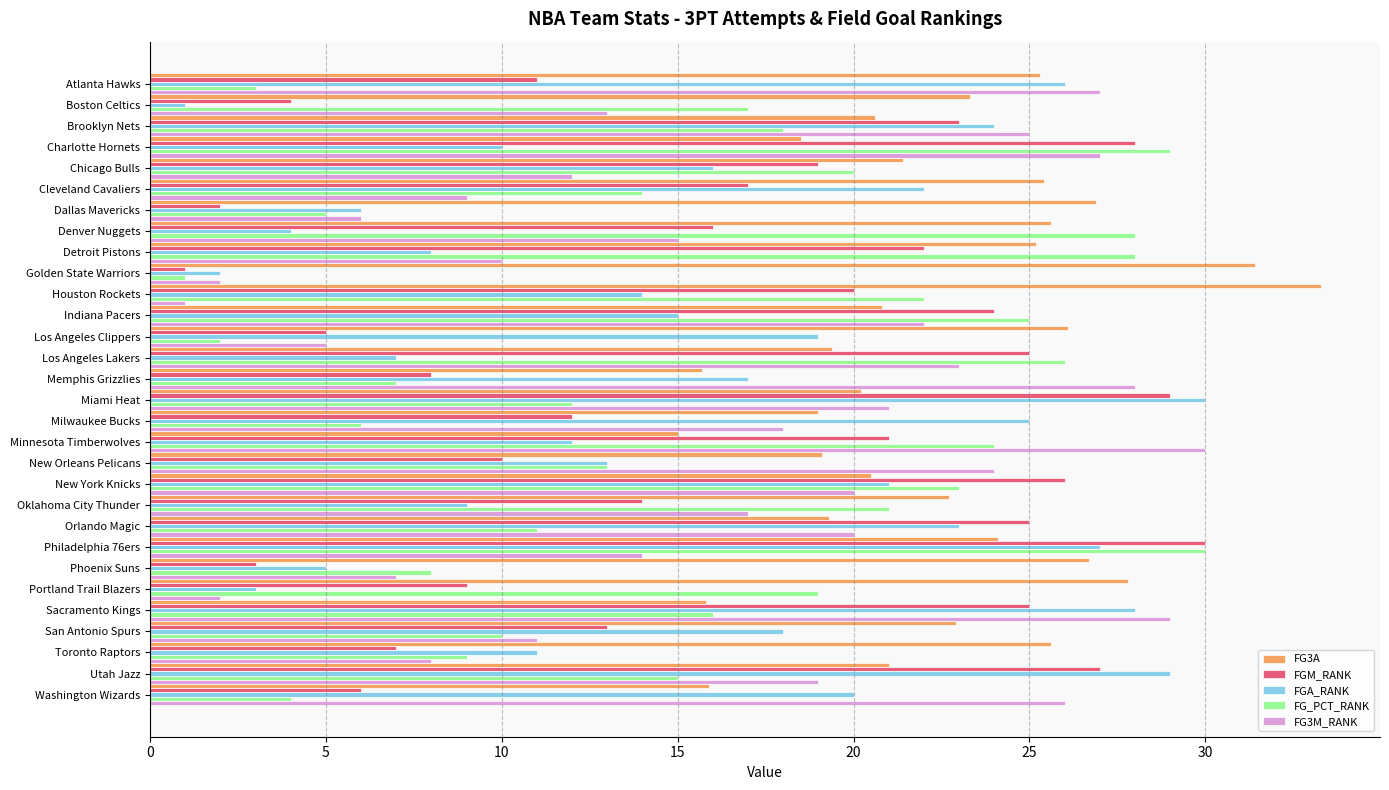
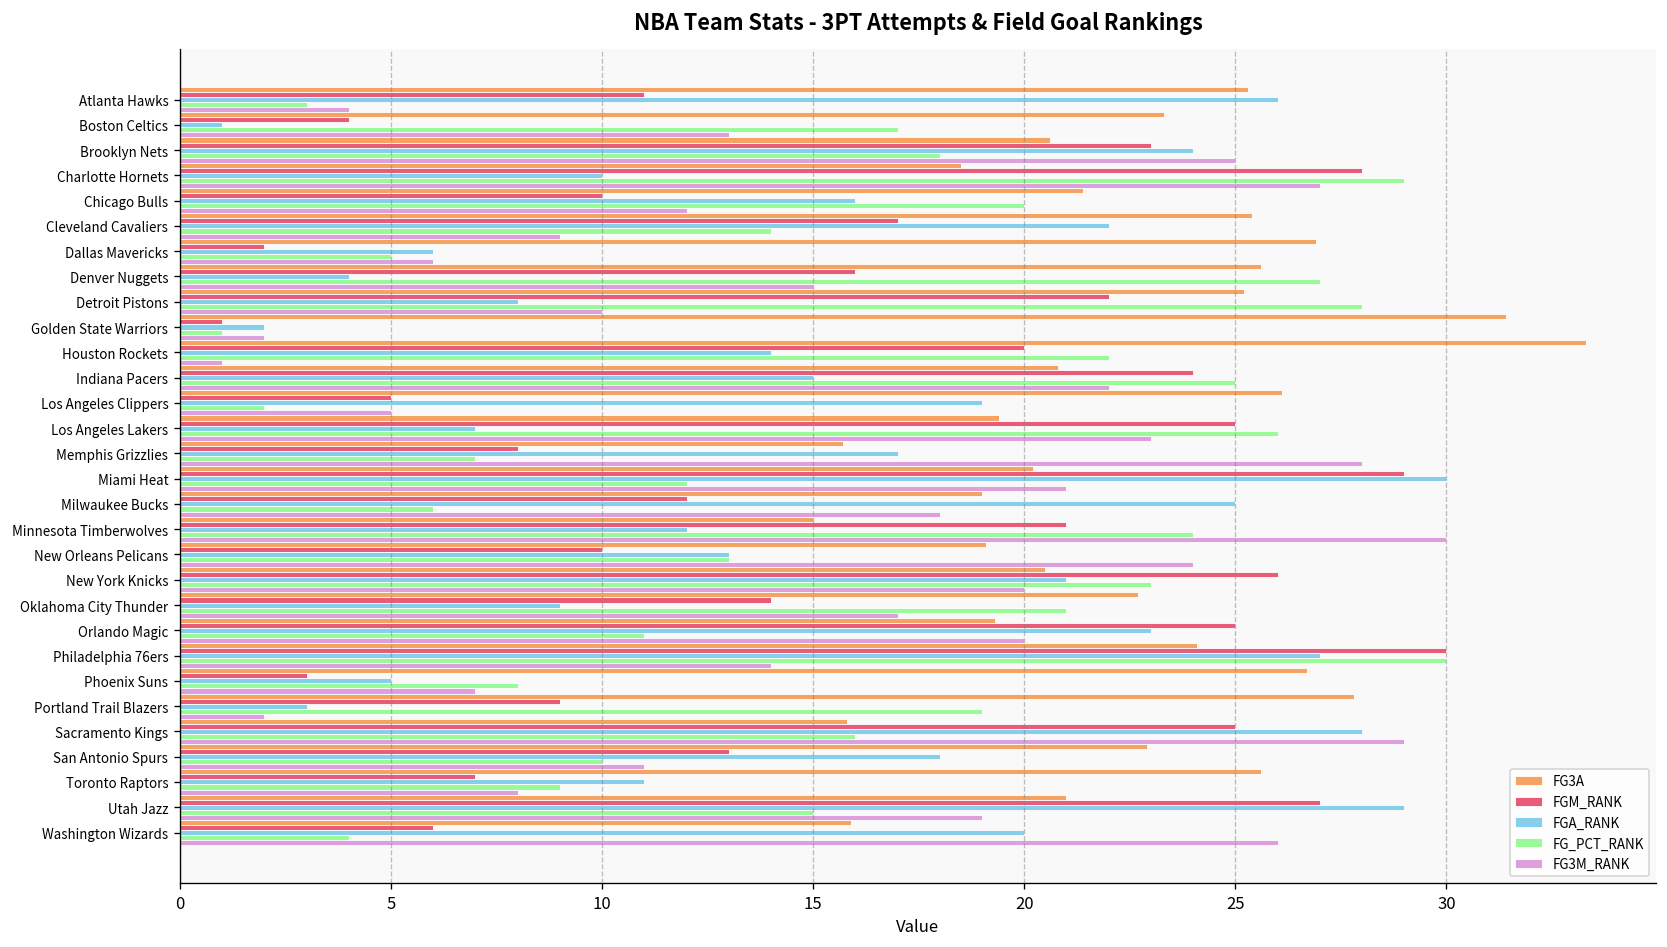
FG3M_RANK, Atlanta Hawks: 27 -> 4
FGM_RANK, Chicago Bulls: 19 -> 10
FG_PCT_RANK, Denver Nuggets: 28 -> 27
